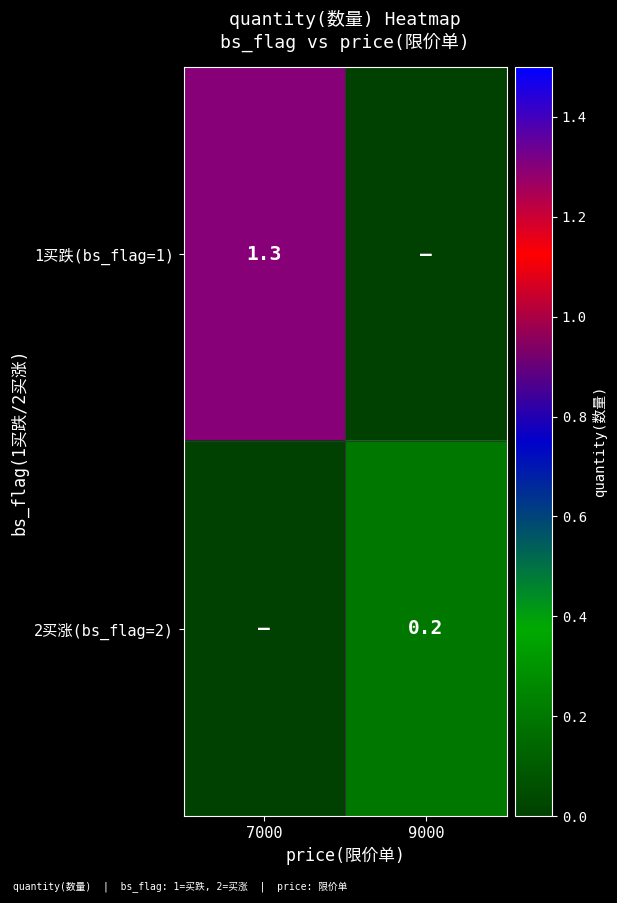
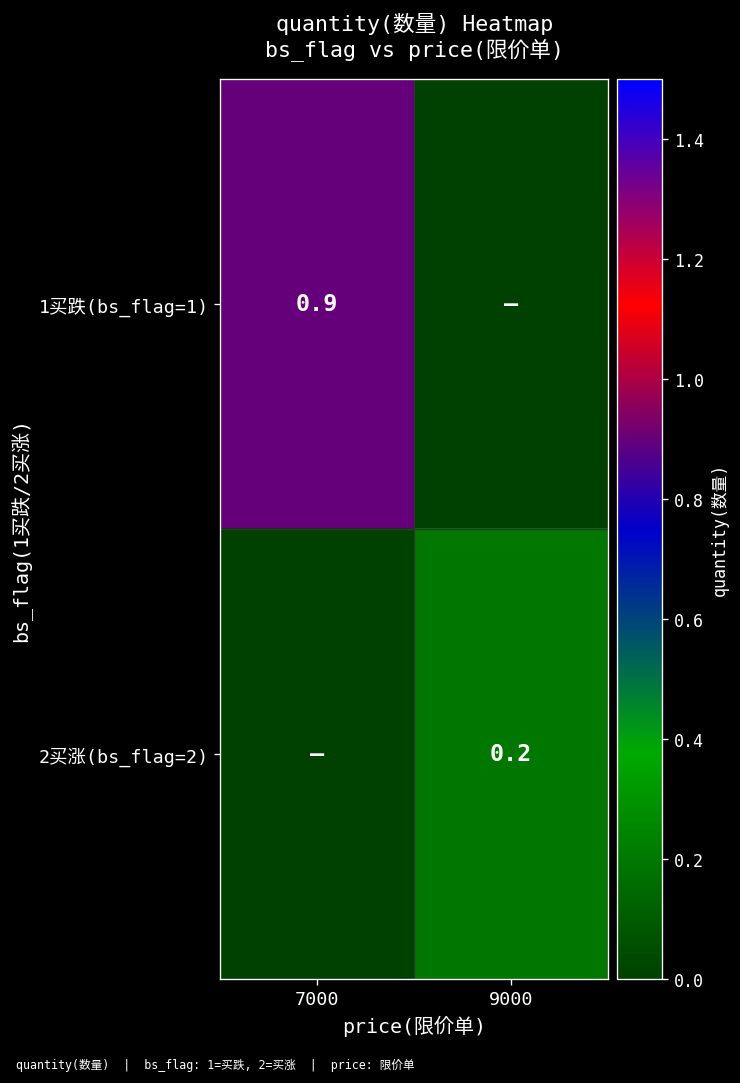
1买跌(bs_flag=1), 7000: 1.3 -> 0.9
